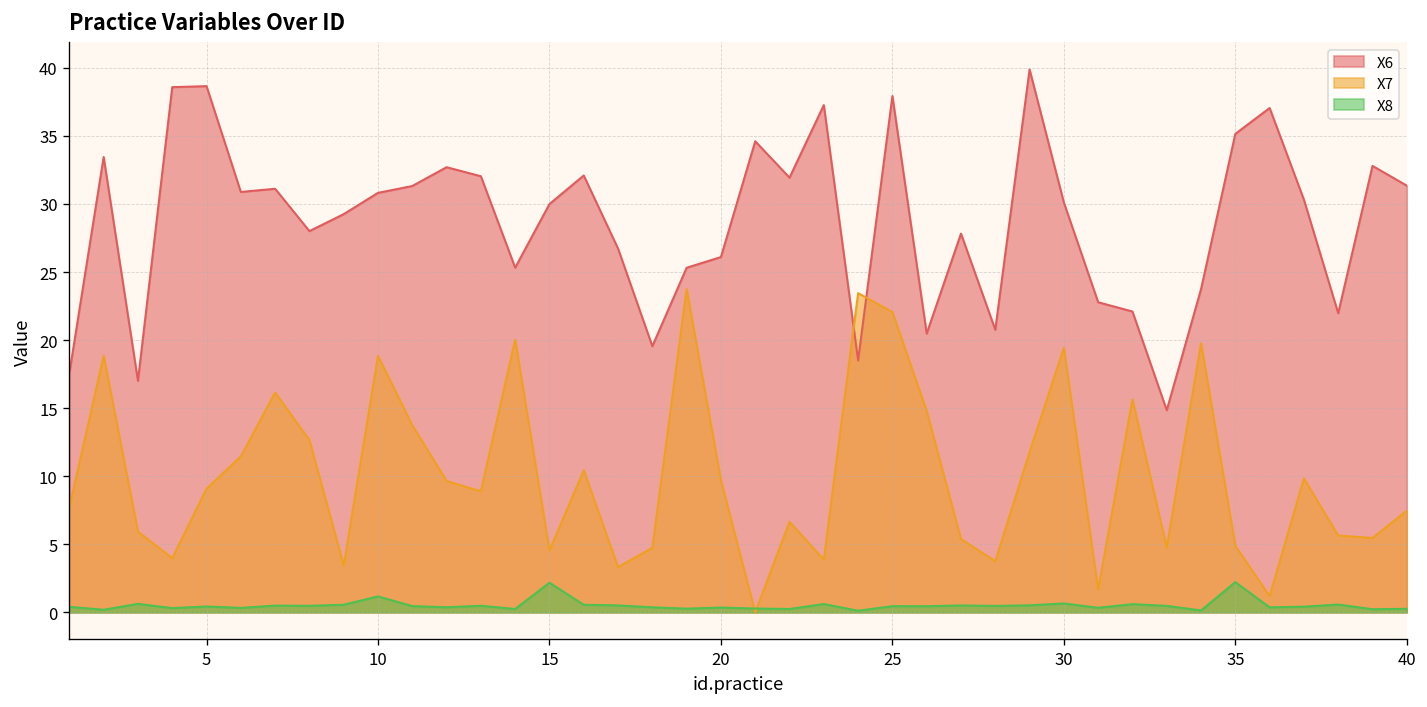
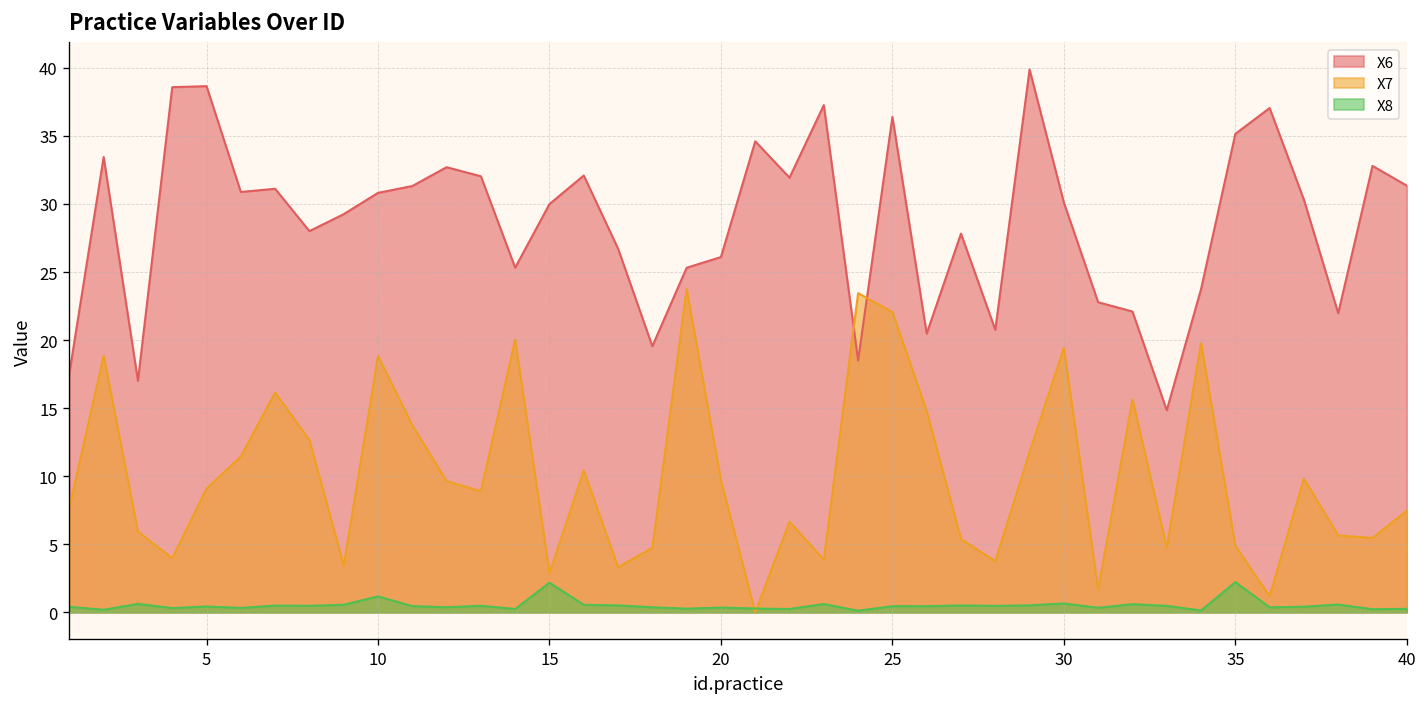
X7, 15: 4.6 -> 2.9
X6, 25: 37.9 -> 36.4
